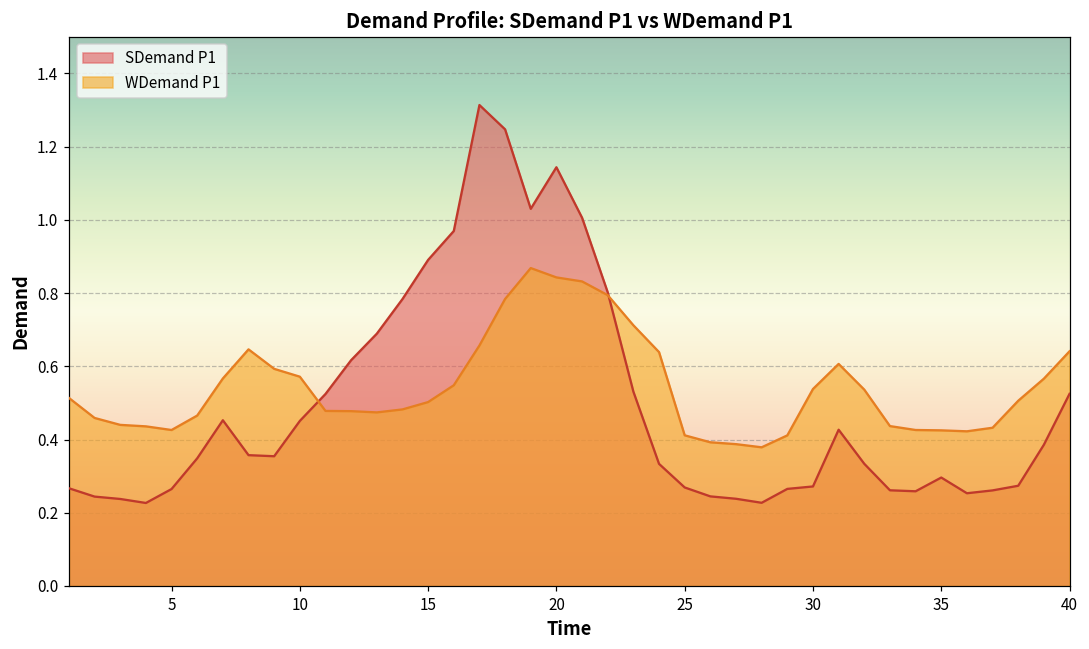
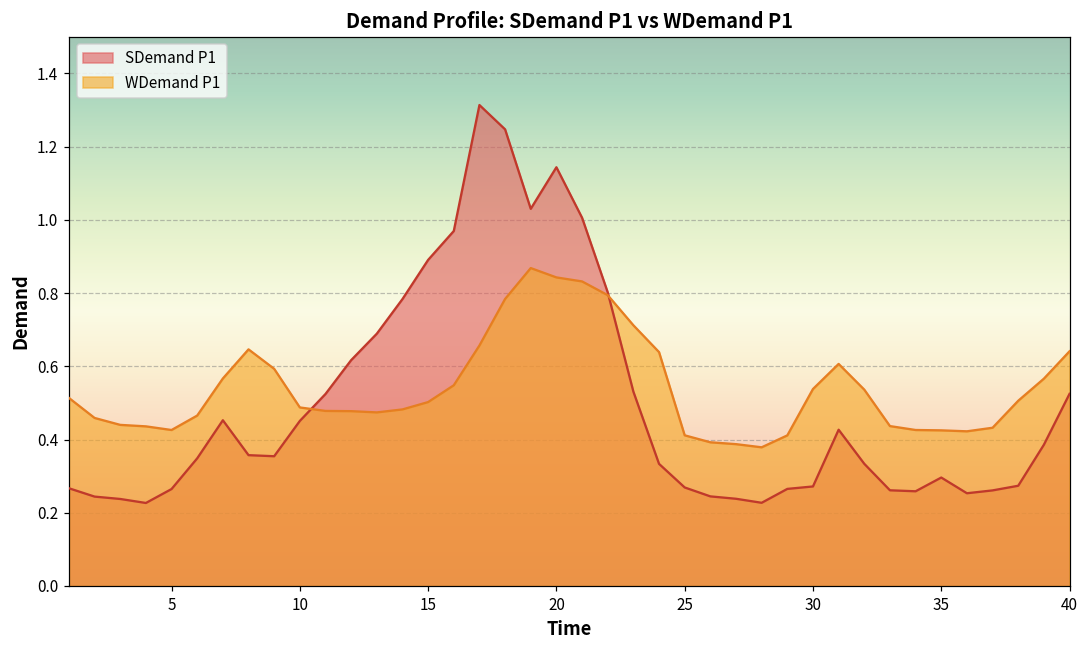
WDemand P1, 10: 0.57 -> 0.49
